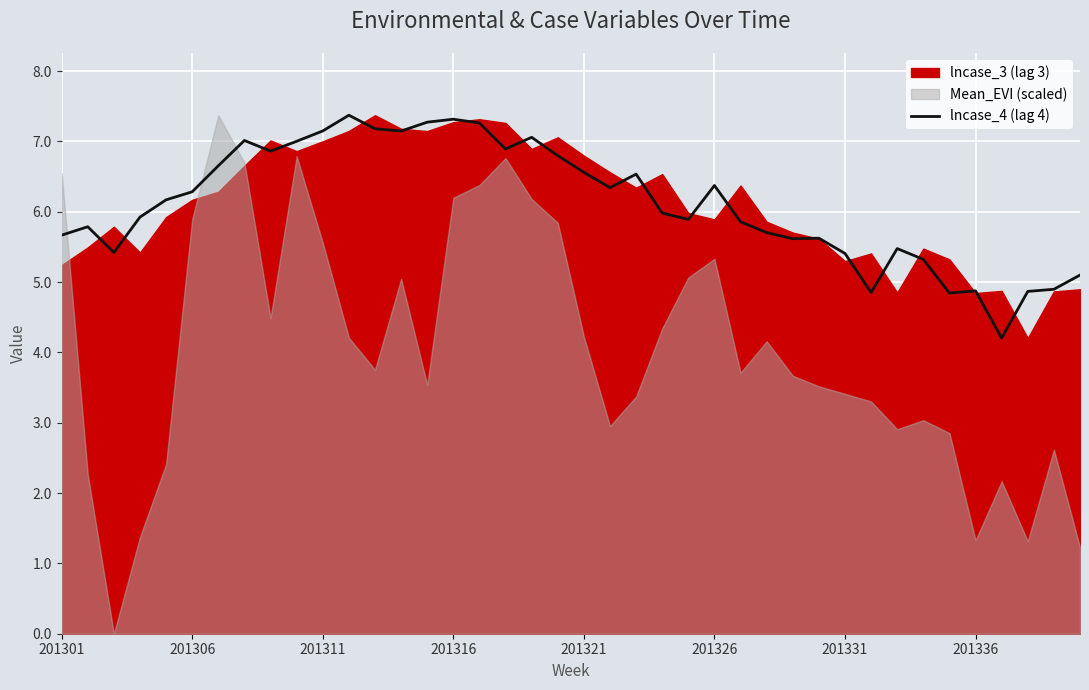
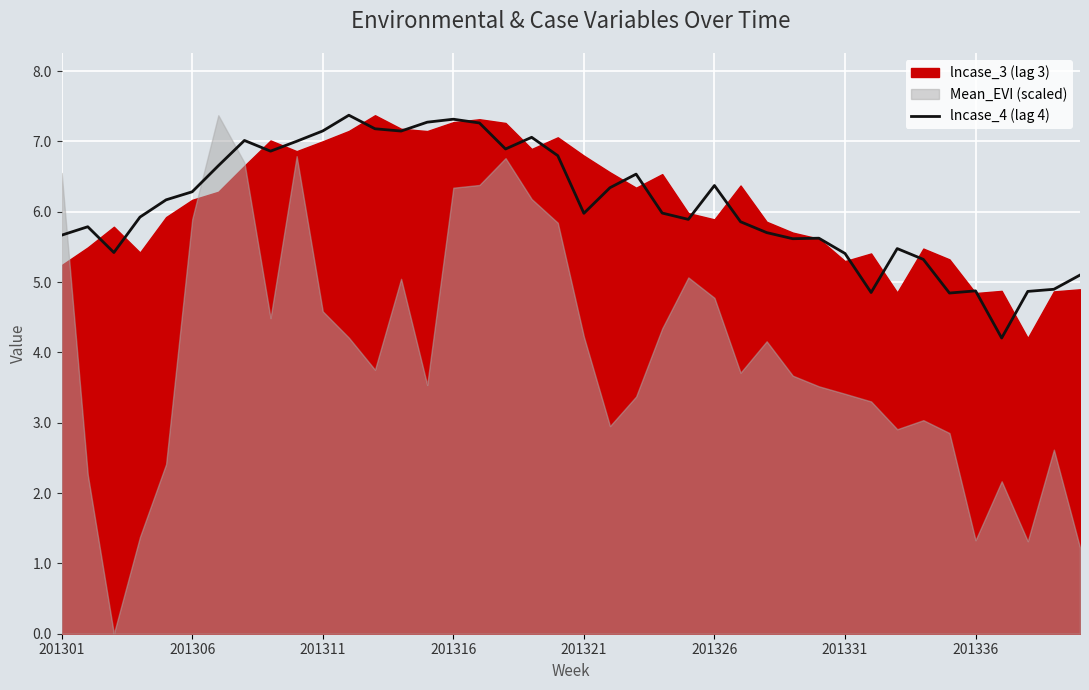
Mean_EVI (scaled), 201311: 5.6 -> 4.6
Mean_EVI (scaled), 201316: 6.2 -> 6.3
lncase_4 (lag 4), 201321: 6.6 -> 6.0
Mean_EVI (scaled), 201326: 5.3 -> 4.8
